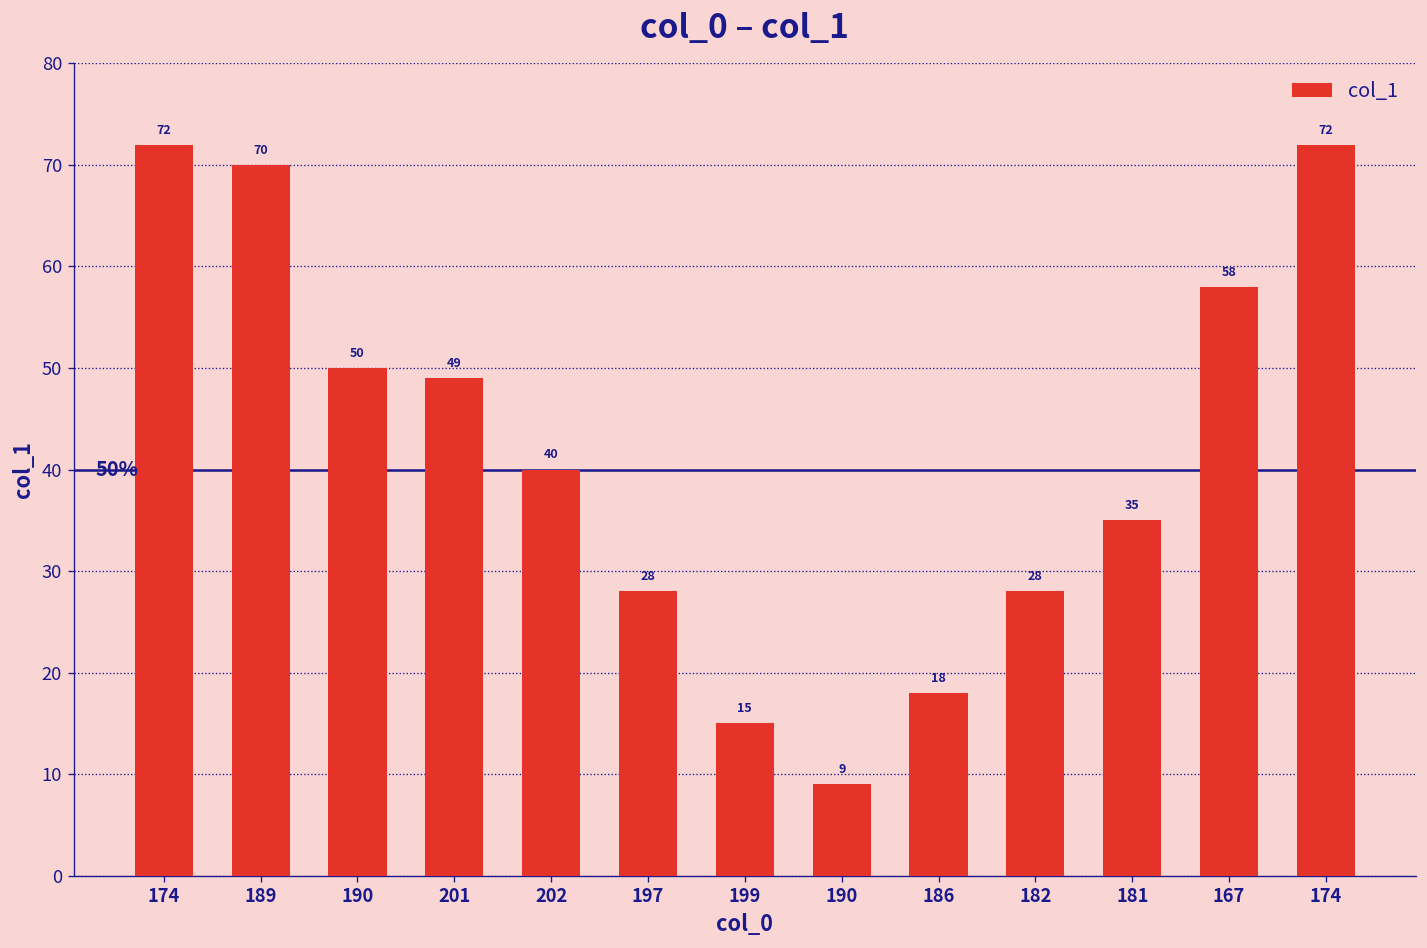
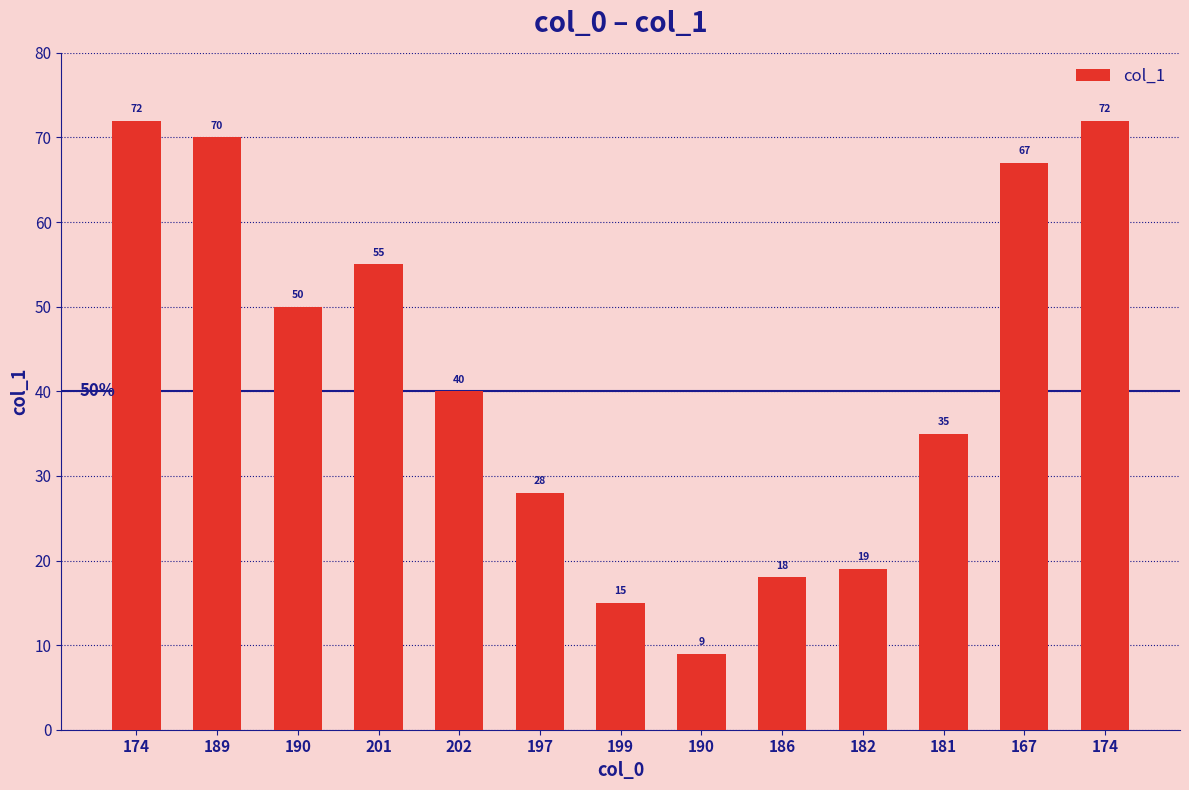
201: 49 -> 55
182: 28 -> 19
167: 58 -> 67
